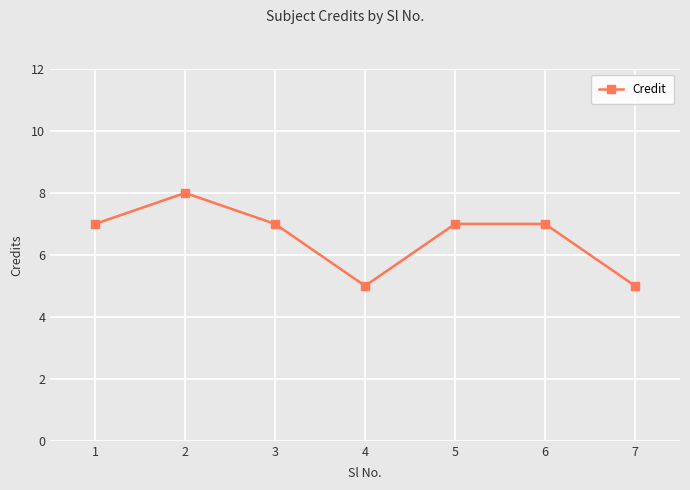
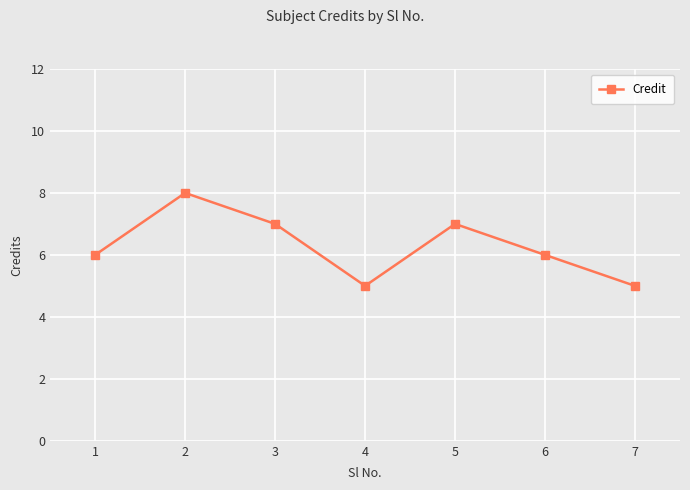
1: 7 -> 6
6: 7 -> 6
